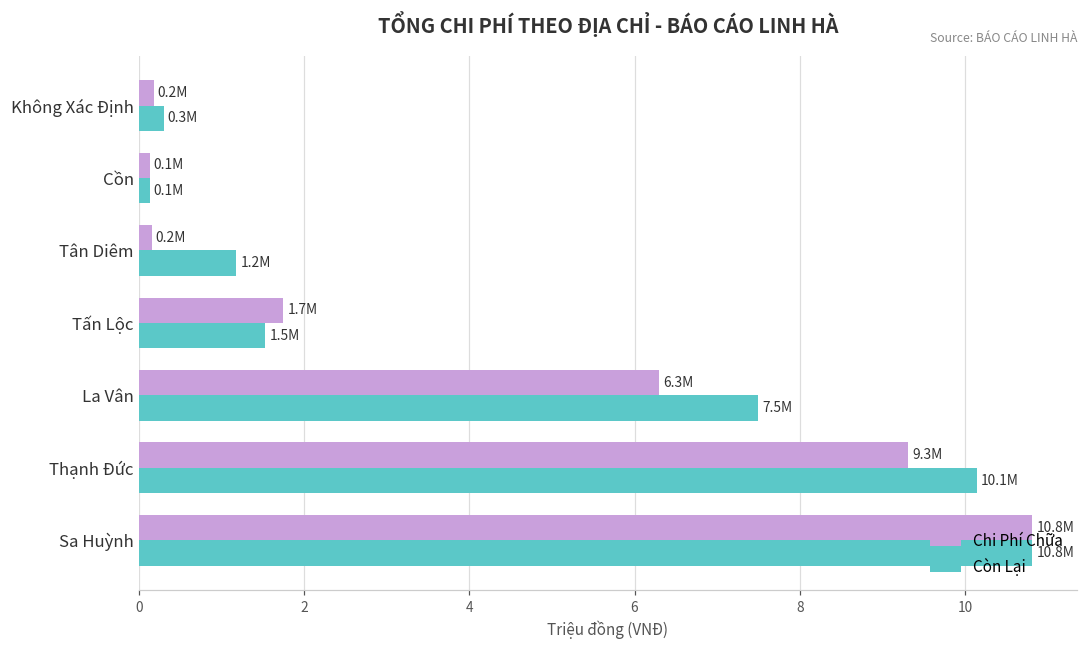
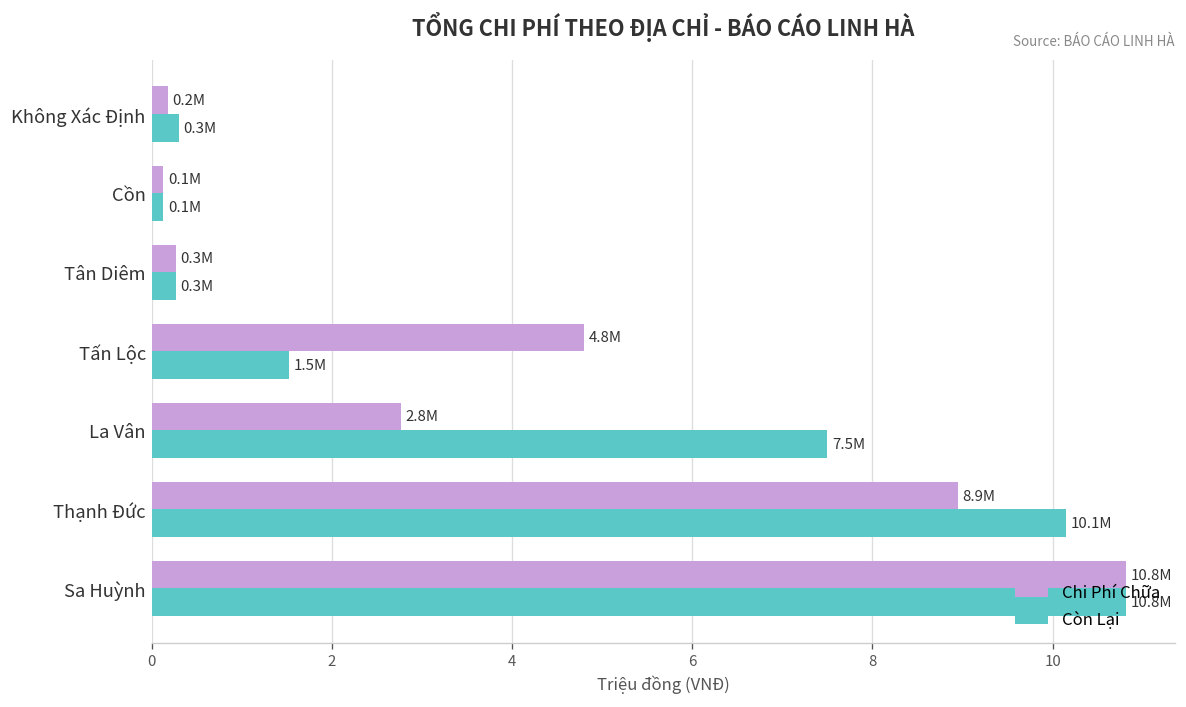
Chi Phí Chữa, Tân Diêm: 0.2M -> 0.3M
Còn Lại, Tân Diêm: 1.2M -> 0.3M
Chi Phí Chữa, Tấn Lộc: 1.7M -> 4.8M
Chi Phí Chữa, La Vân: 6.3M -> 2.8M
Chi Phí Chữa, Thạnh Đức: 9.3M -> 8.9M
